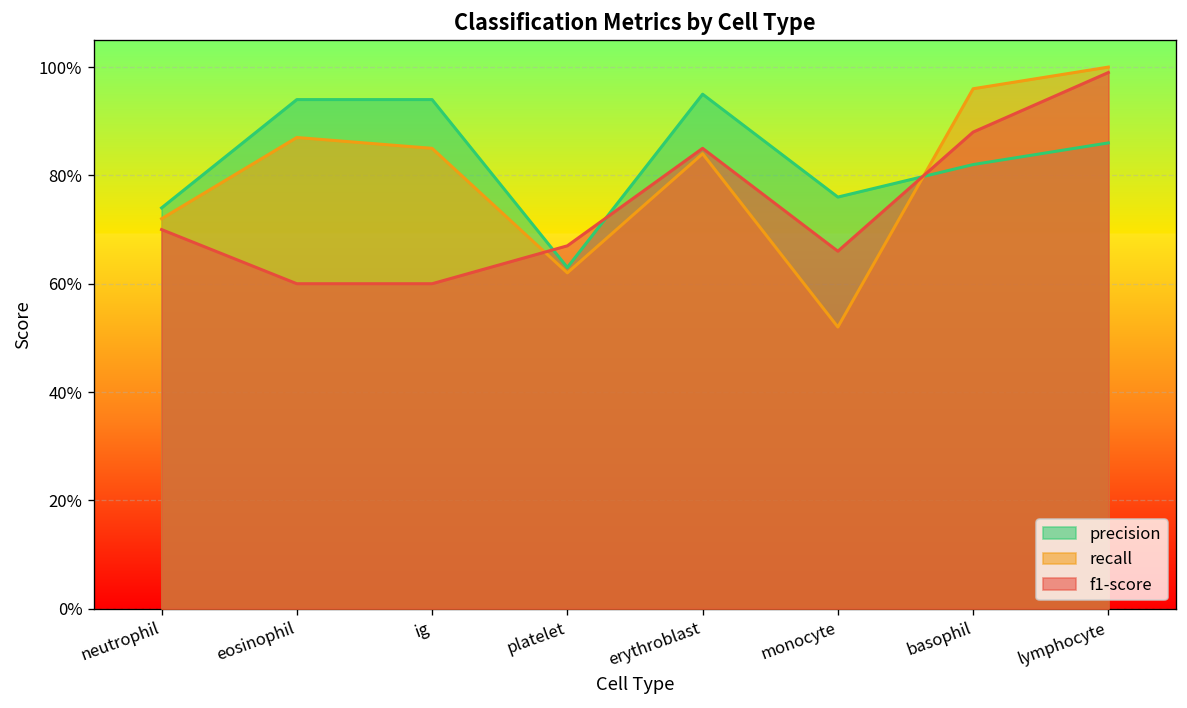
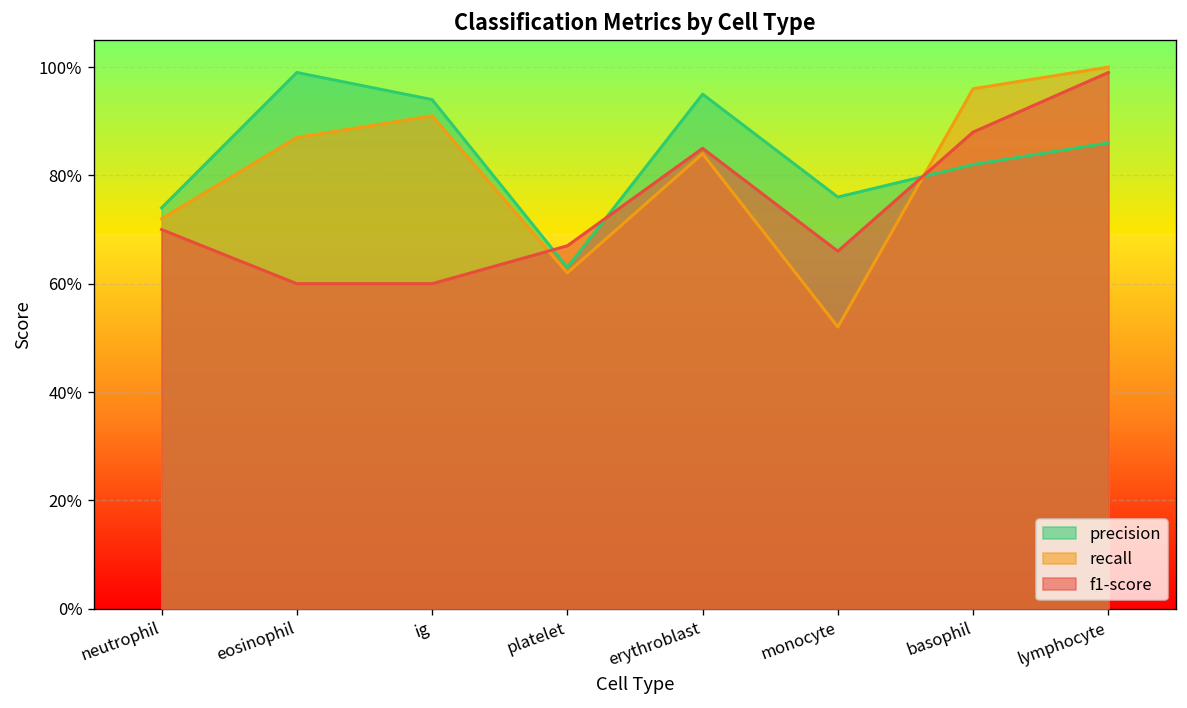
precision, eosinophil: 94% -> 99%
recall, ig: 85% -> 91%
